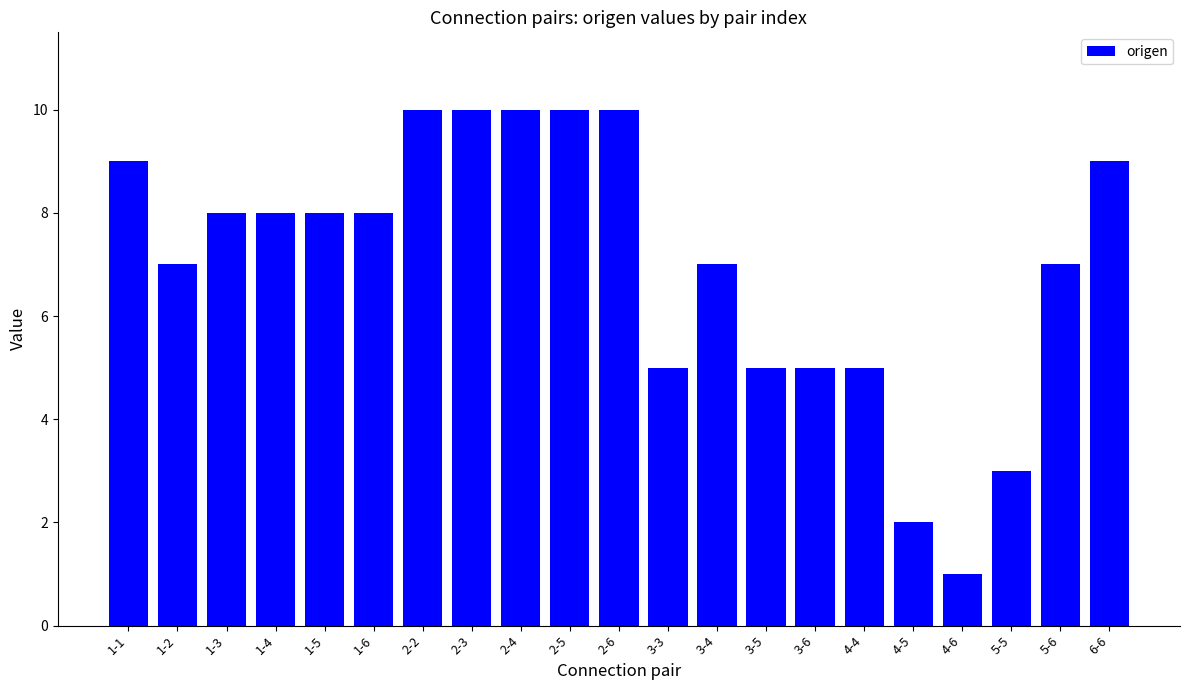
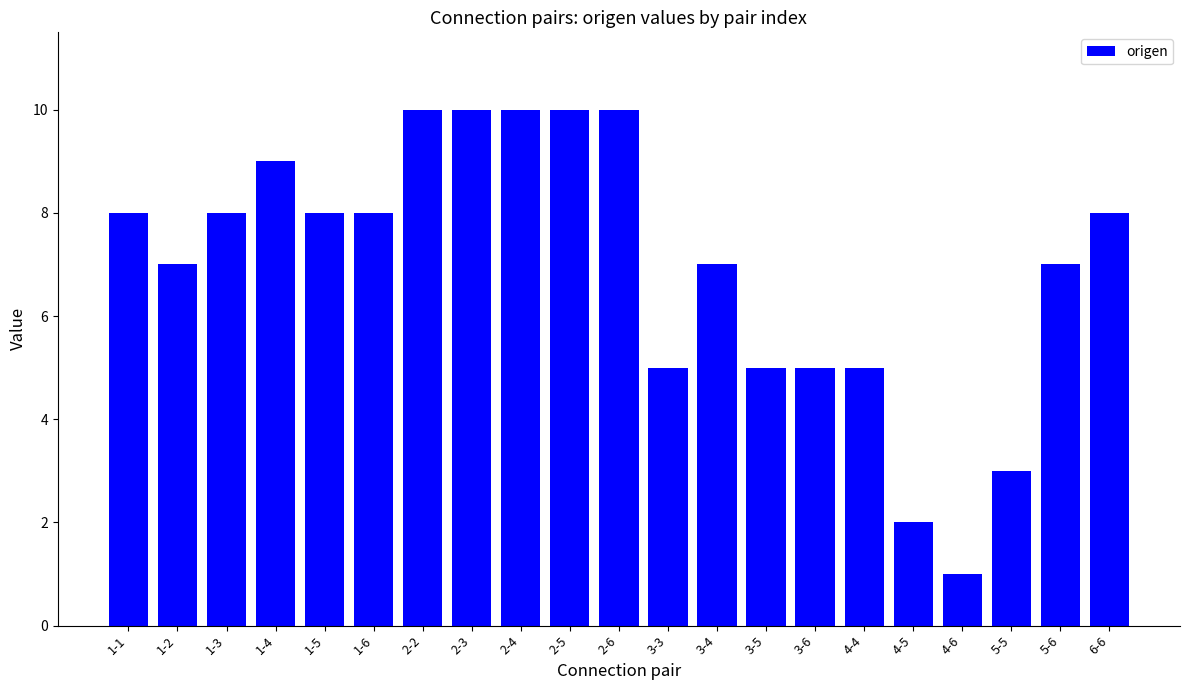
1-1: 9 -> 8
1-4: 8 -> 9
6-6: 9 -> 8
